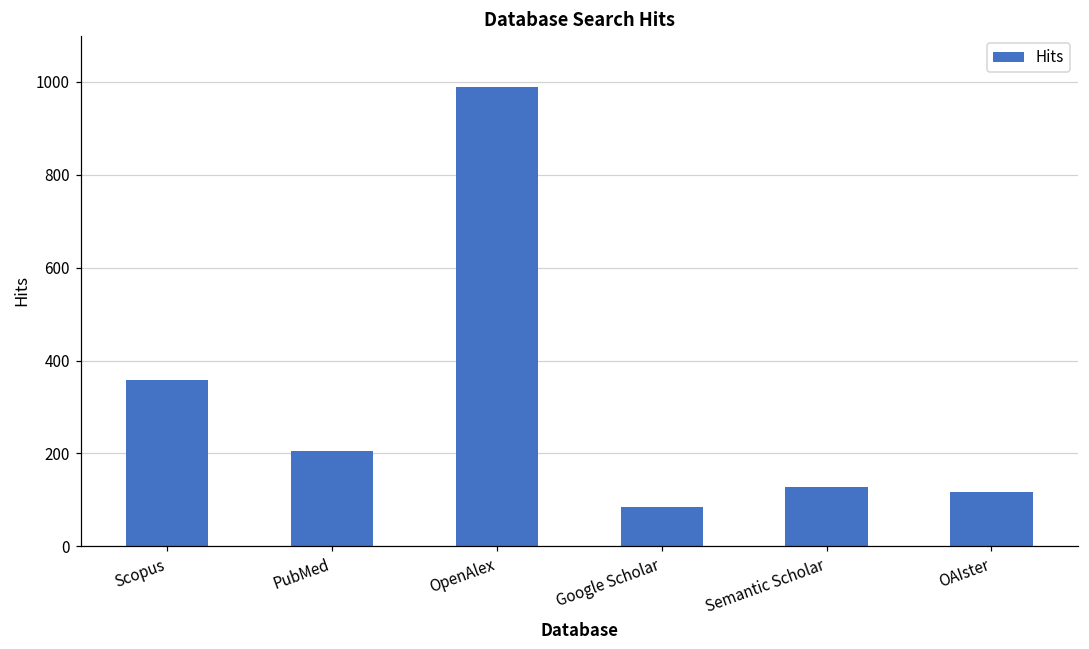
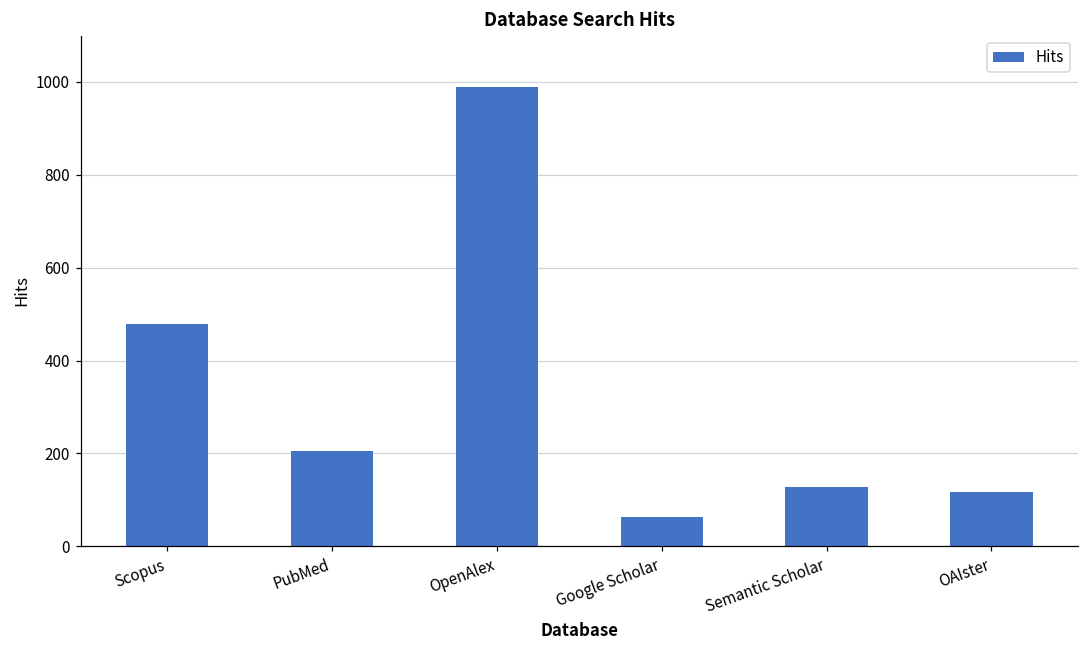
Scopus: 360 -> 480
Google Scholar: 90 -> 60
